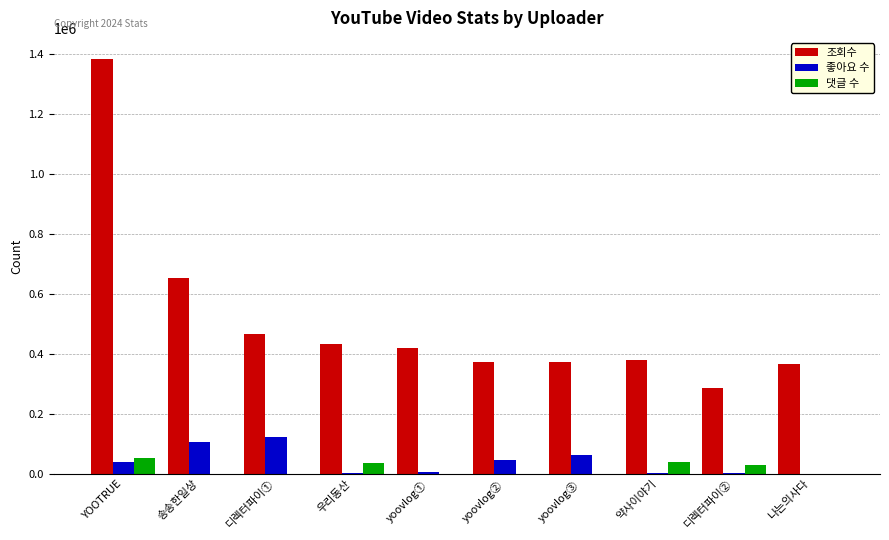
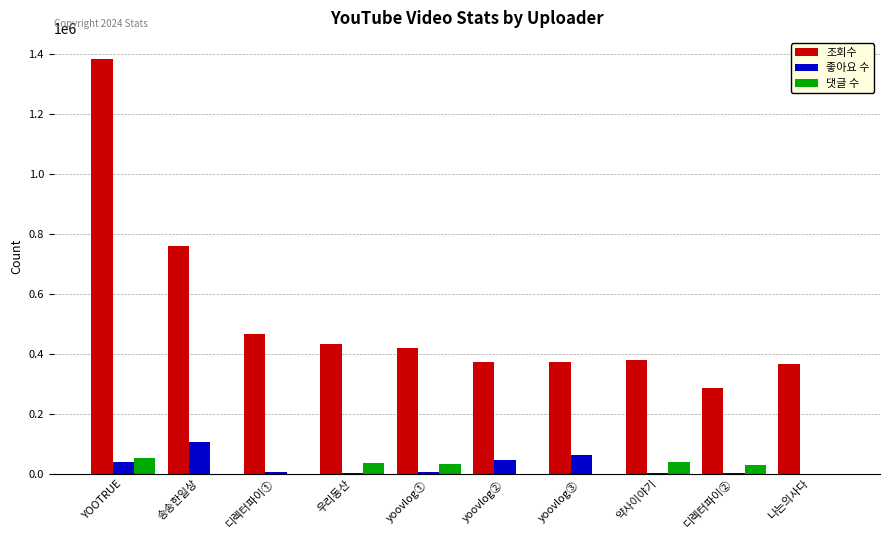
조회수, 송송한일상: 650000 -> 760000
좋아요 수, 디렉터파이①: 120000 -> 10000
댓글 수, yoovlog①: 0 -> 30000
